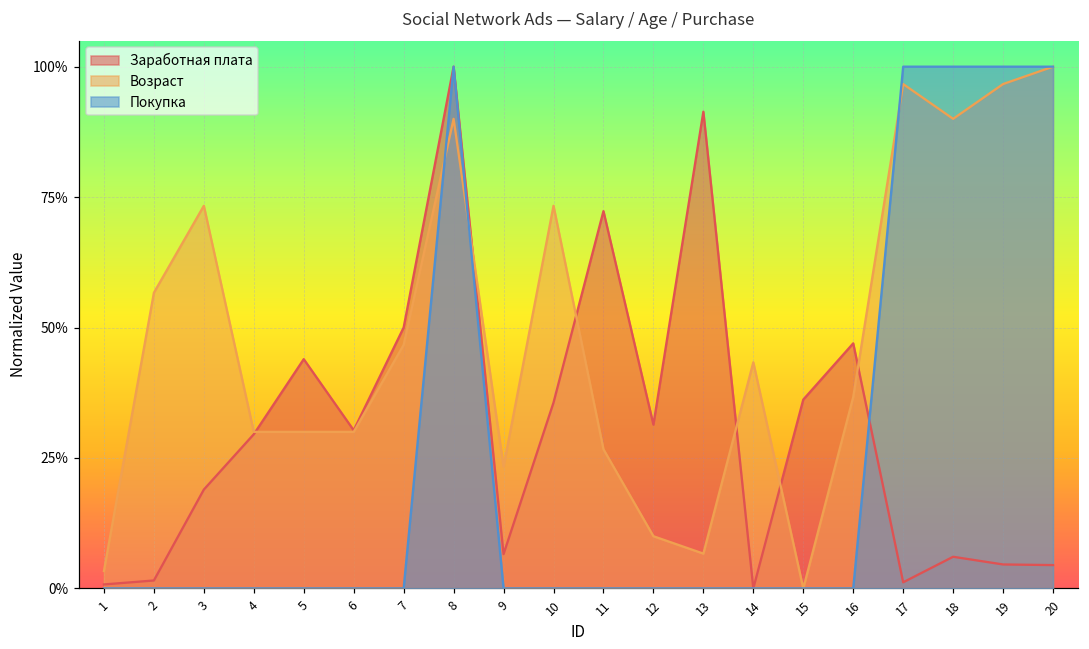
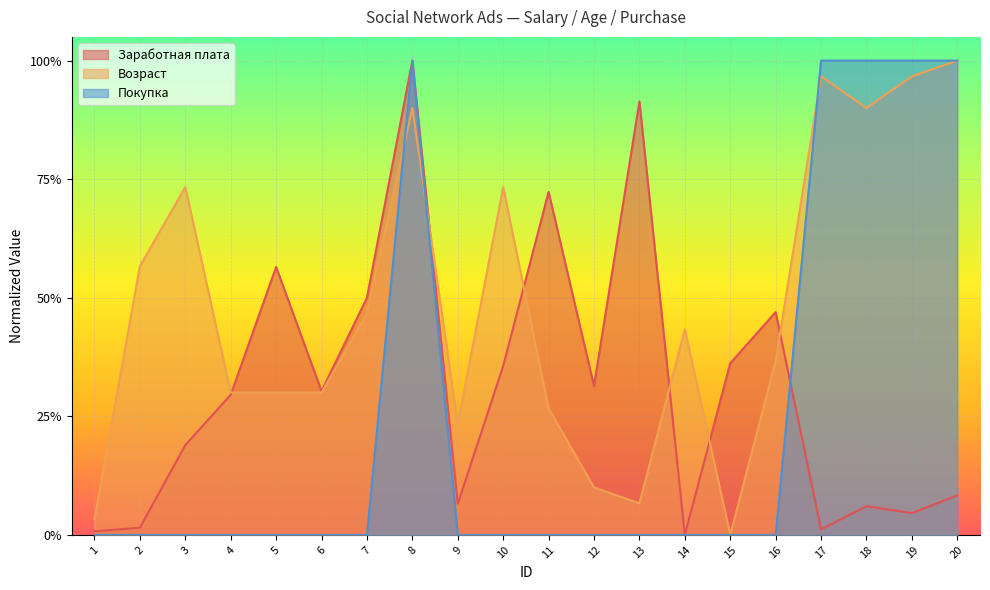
Заработная плата, 5: 44% -> 56%
Заработная плата, 20: 4% -> 8%
